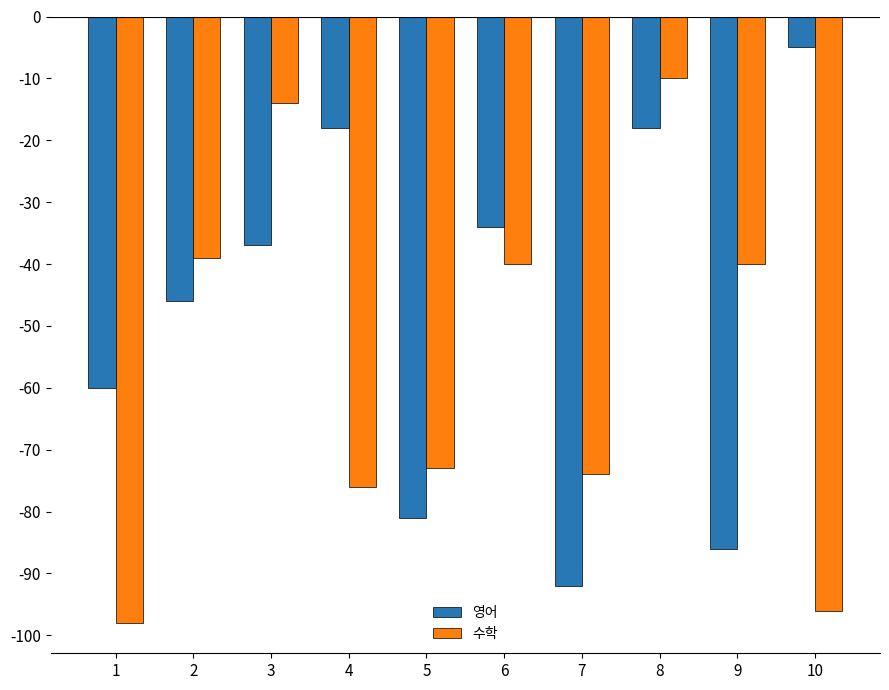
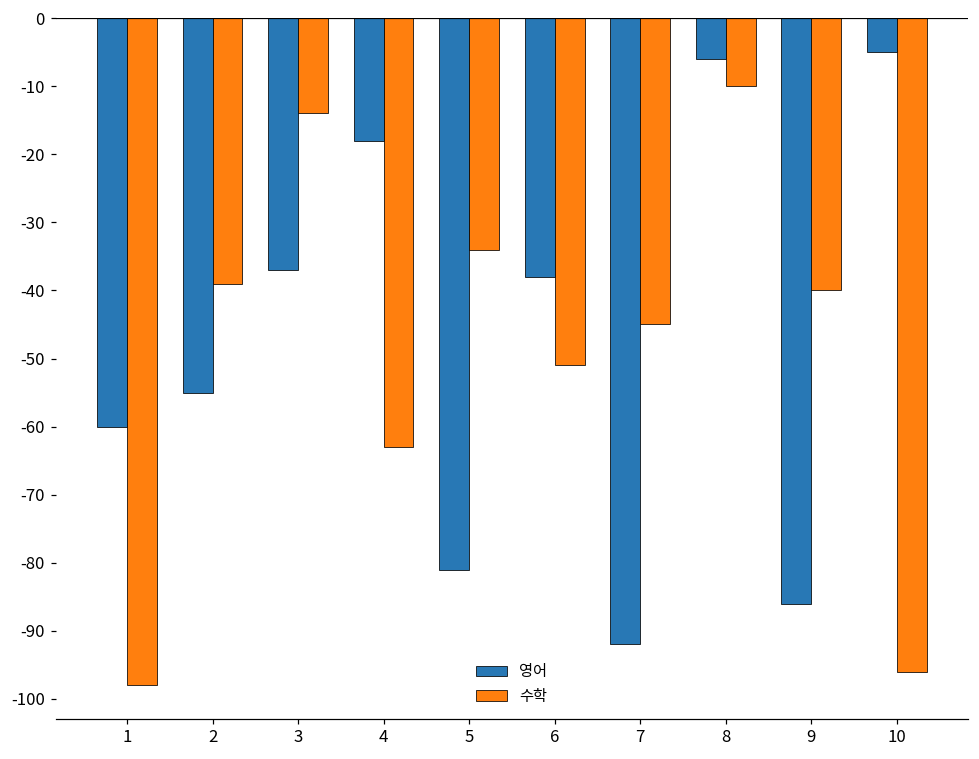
영어, 2: -46 -> -55
수학, 4: -76 -> -63
수학, 5: -73 -> -34
영어, 6: -34 -> -38
수학, 6: -40 -> -51
수학, 7: -74 -> -45
영어, 8: -18 -> -6
